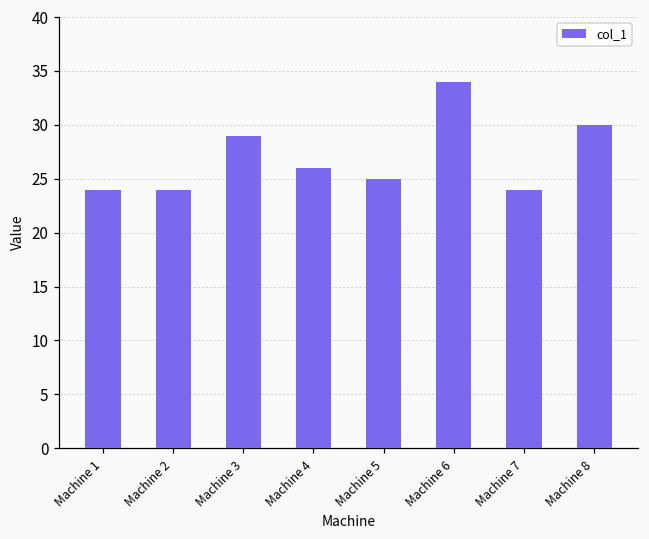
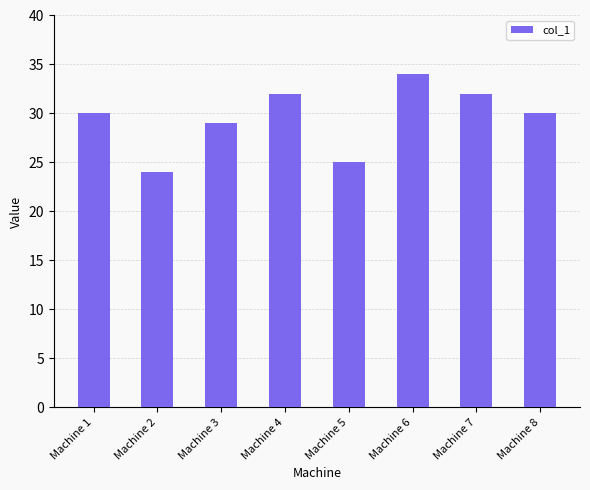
Machine 1: 24 -> 30
Machine 4: 26 -> 32
Machine 7: 24 -> 32
